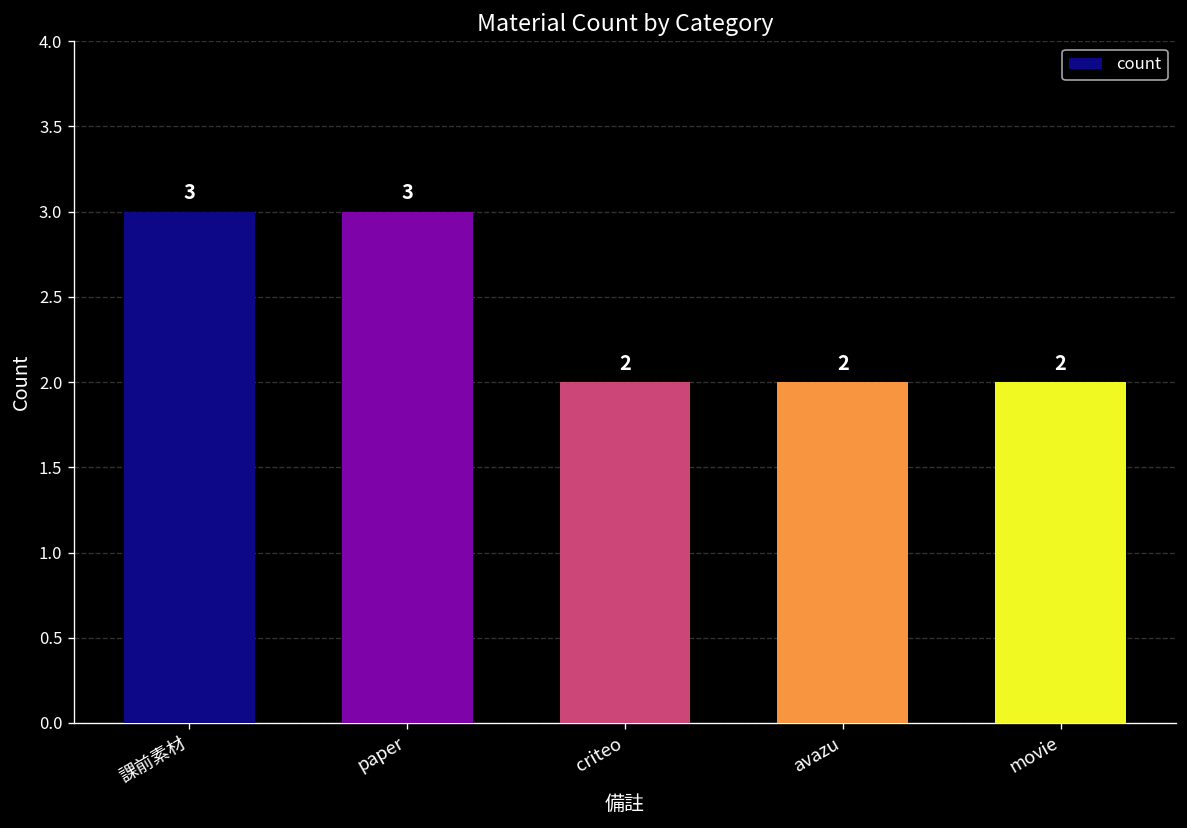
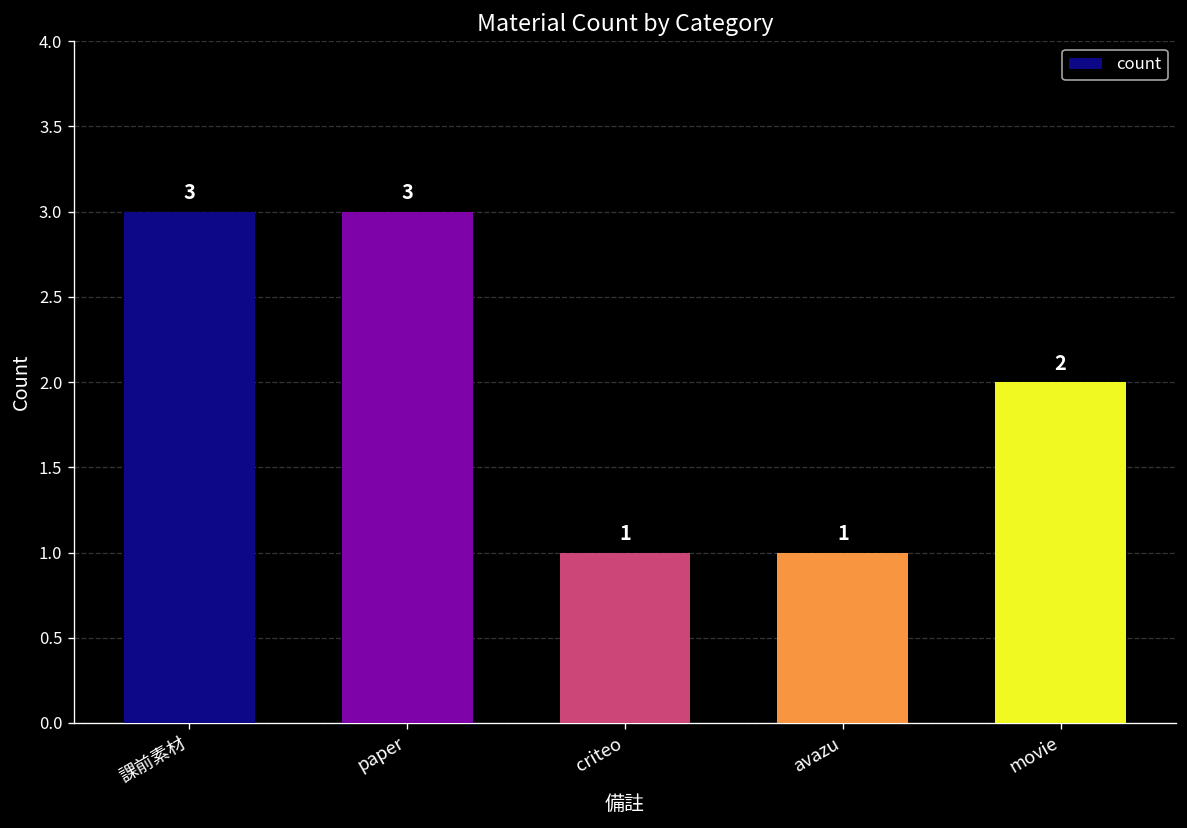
criteo: 2 -> 1
avazu: 2 -> 1
